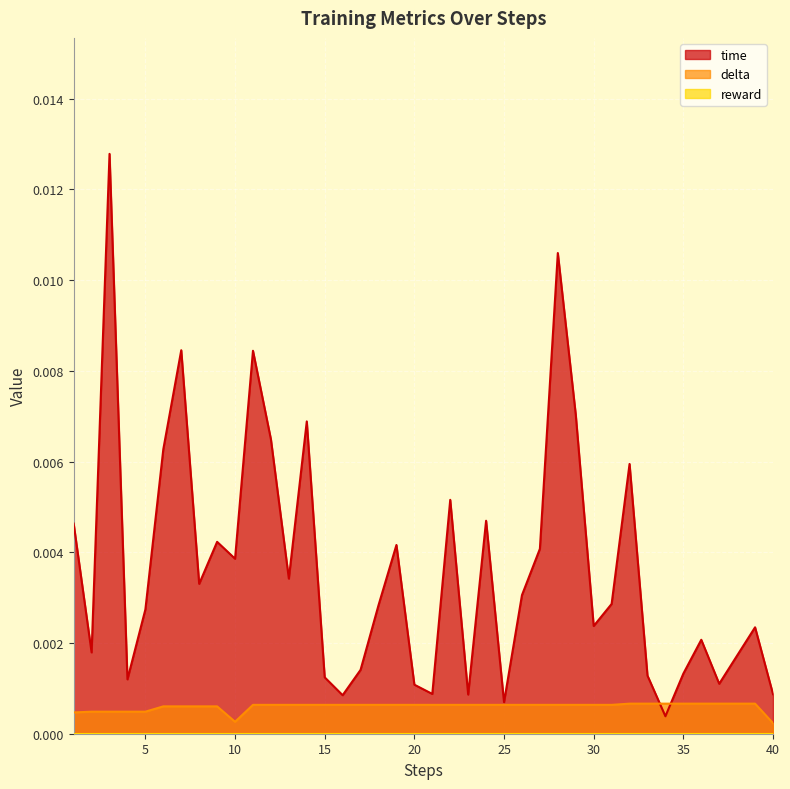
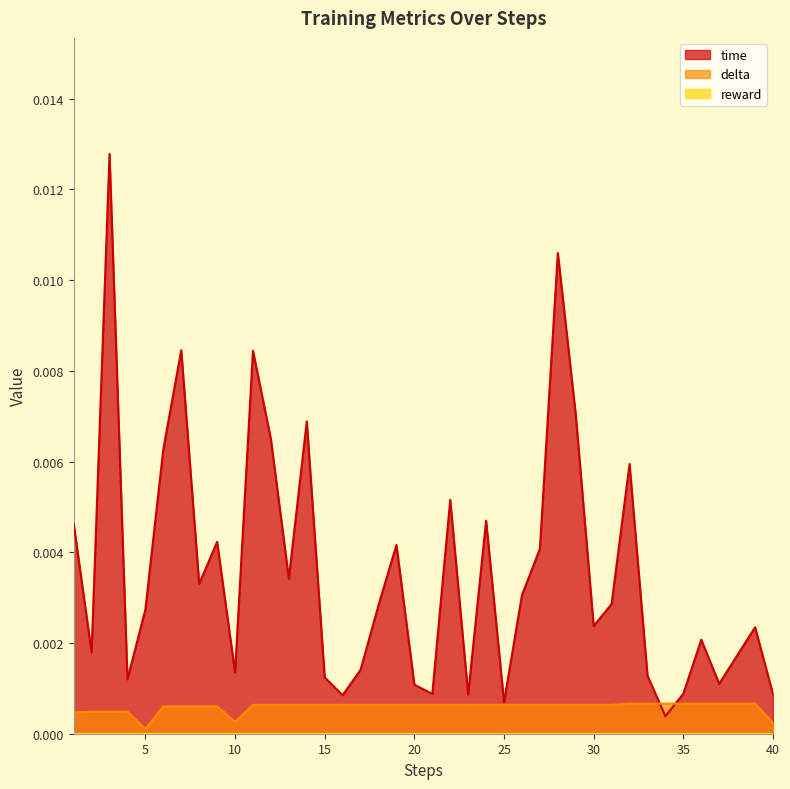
delta, 5: 0.0005 -> 0.0001
time, 10: 0.0039 -> 0.0014
time, 35: 0.0013 -> 0.0009
